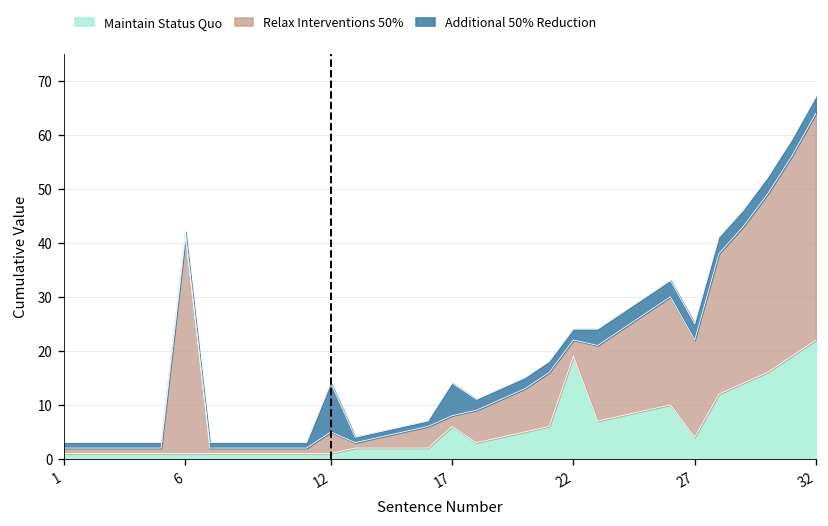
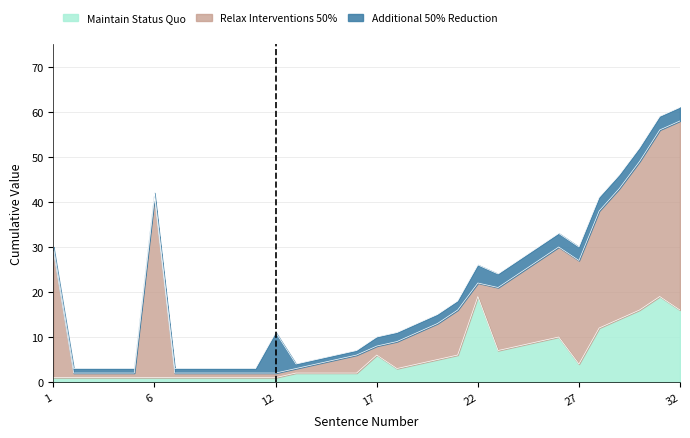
Relax Interventions 50%, 1: 1 -> 28
Relax Interventions 50%, 12: 4 -> 1
Additional 50% Reduction, 17: 6 -> 2
Additional 50% Reduction, 22: 2 -> 4
Relax Interventions 50%, 27: 18 -> 23
Maintain Status Quo, 32: 22 -> 16
